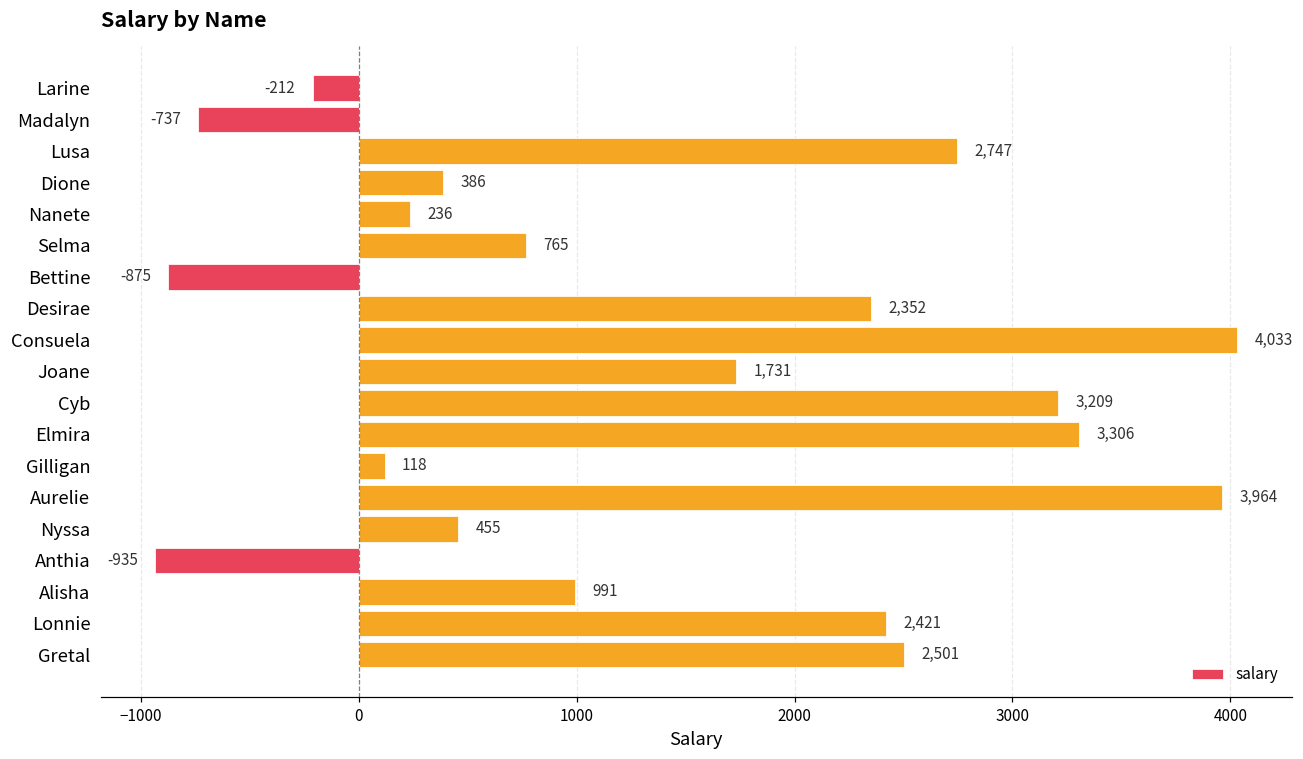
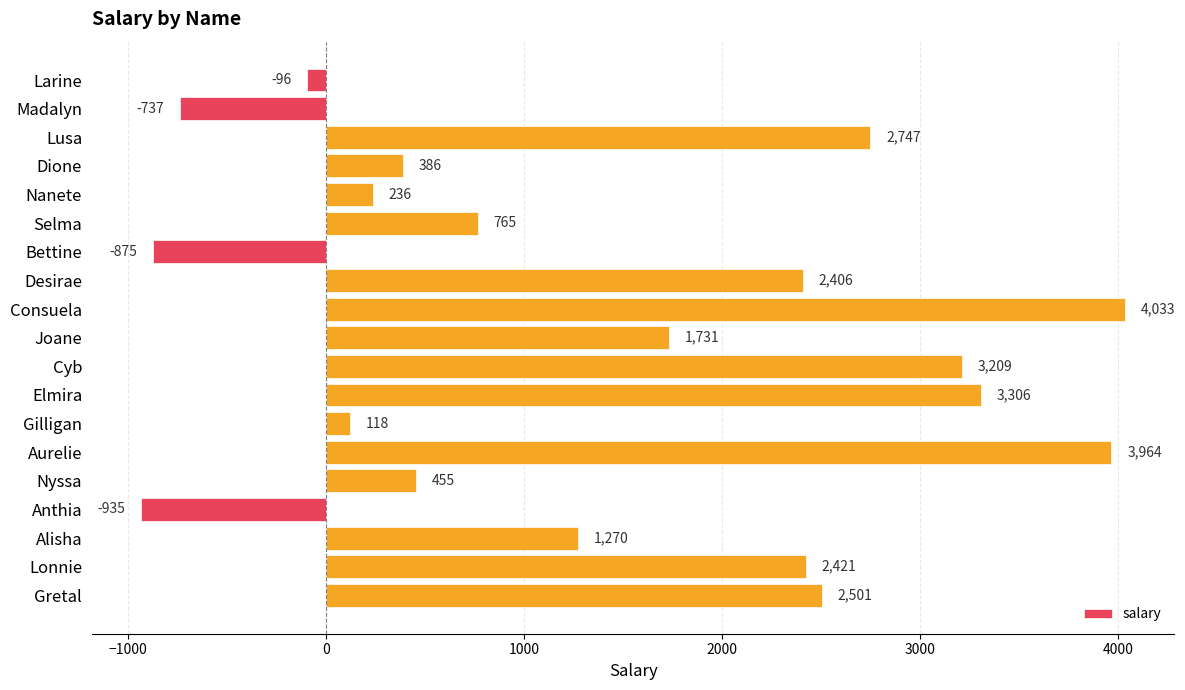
Larine: -212 -> -96
Desirae: 2,352 -> 2,406
Alisha: 991 -> 1,270
